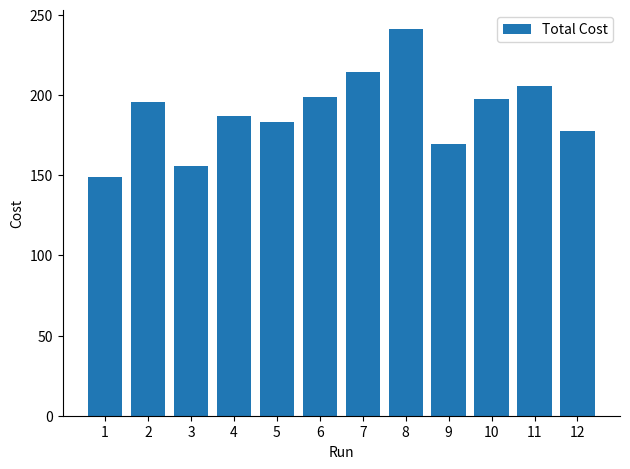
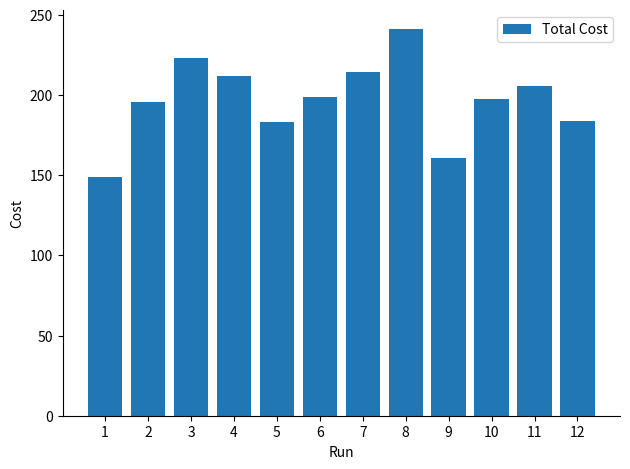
3: 156 -> 223
4: 187 -> 212
9: 169 -> 161
12: 177 -> 184
